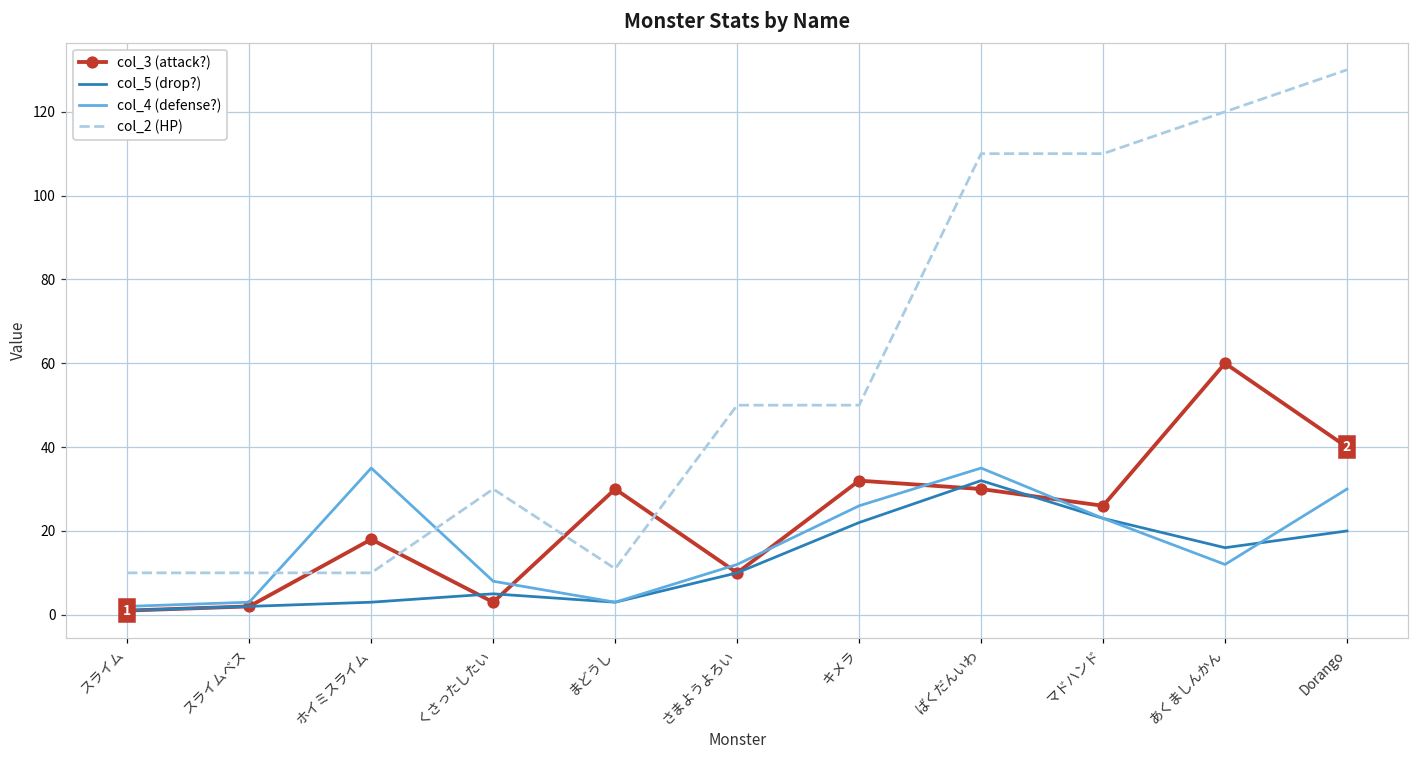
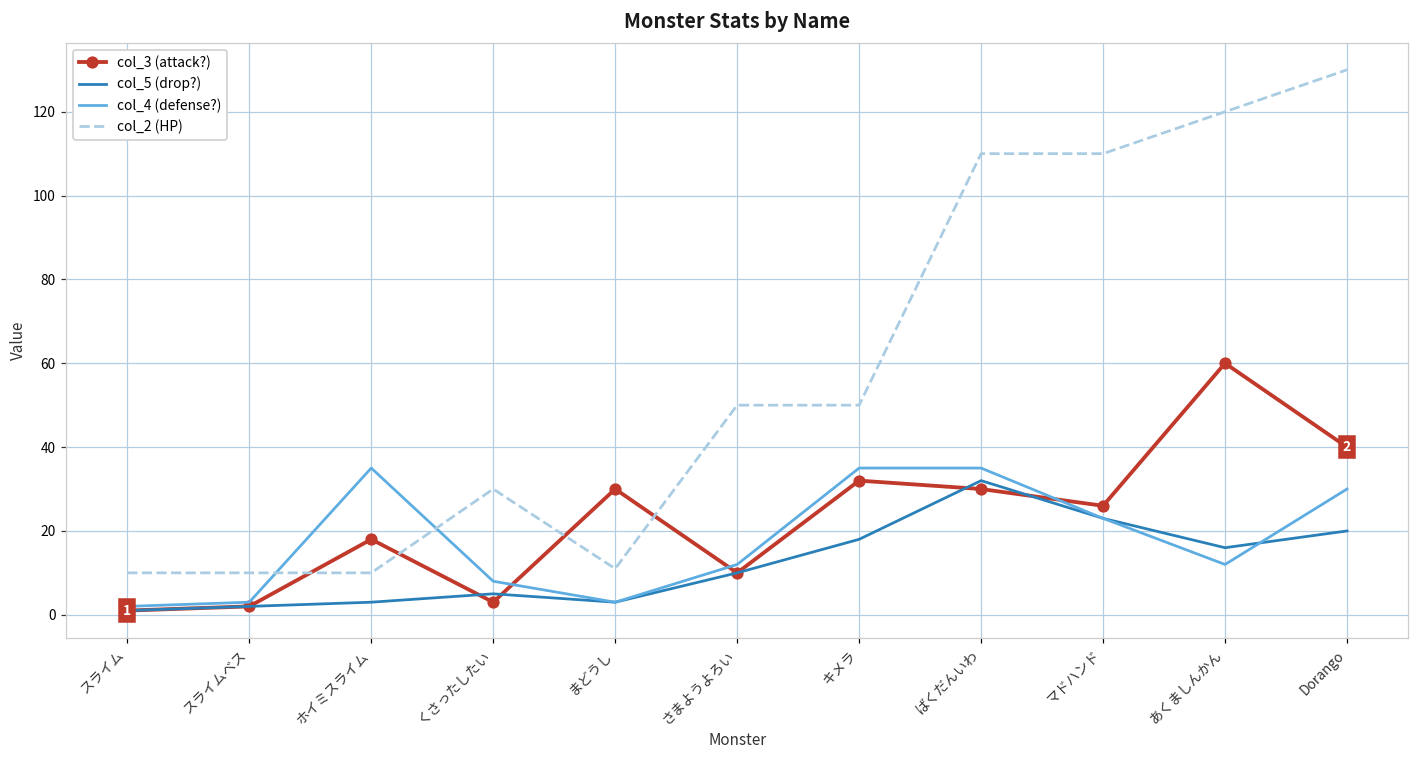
col_5 (drop?), キメラ: 22 -> 18
col_4 (defense?), キメラ: 26 -> 35
